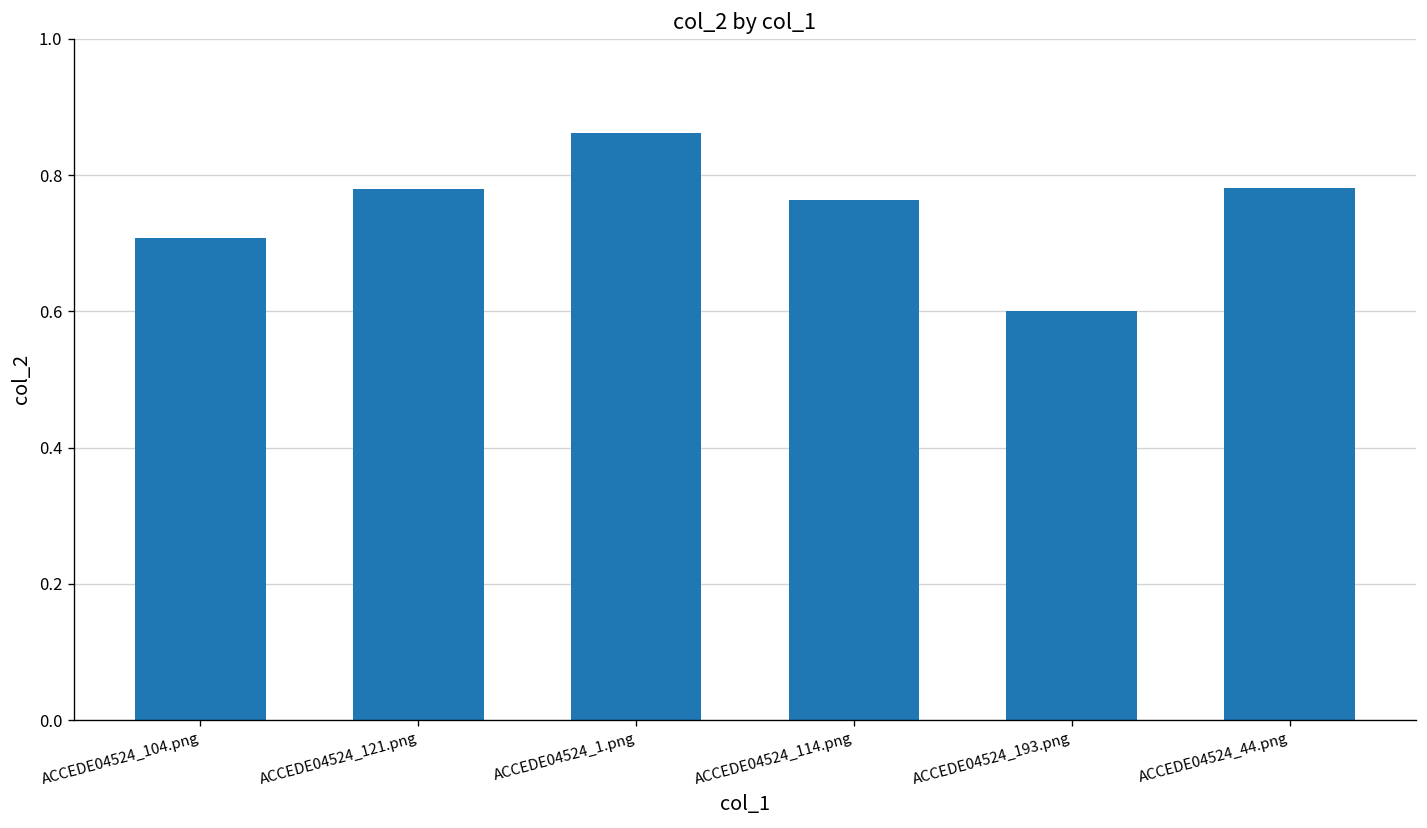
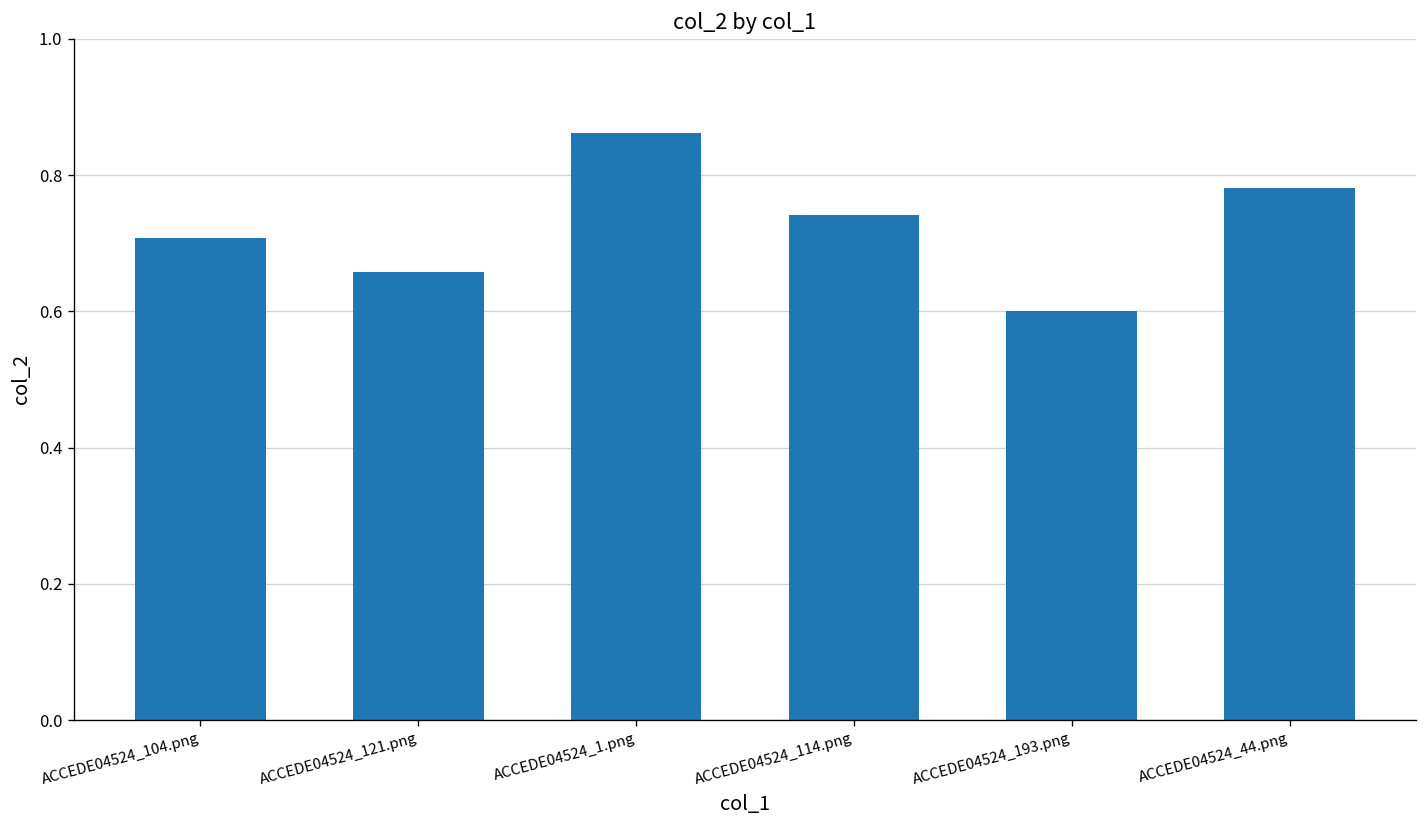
ACCEDE04524_121.png: 0.78 -> 0.66
ACCEDE04524_114.png: 0.76 -> 0.74
